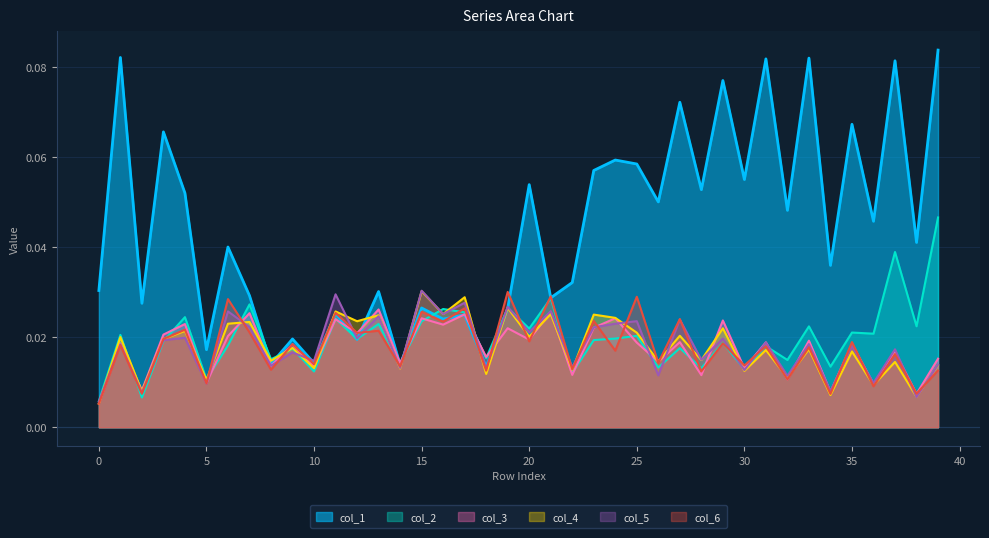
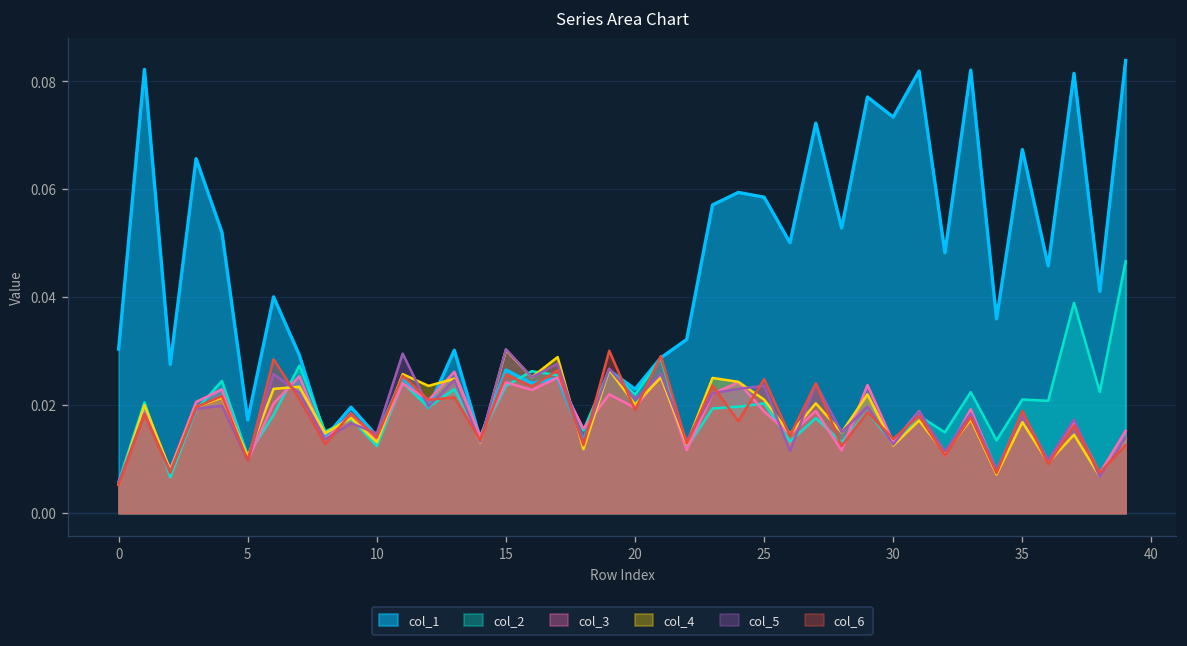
col_1, 20: 0.054 -> 0.023
col_6, 25: 0.029 -> 0.025
col_1, 30: 0.055 -> 0.073
